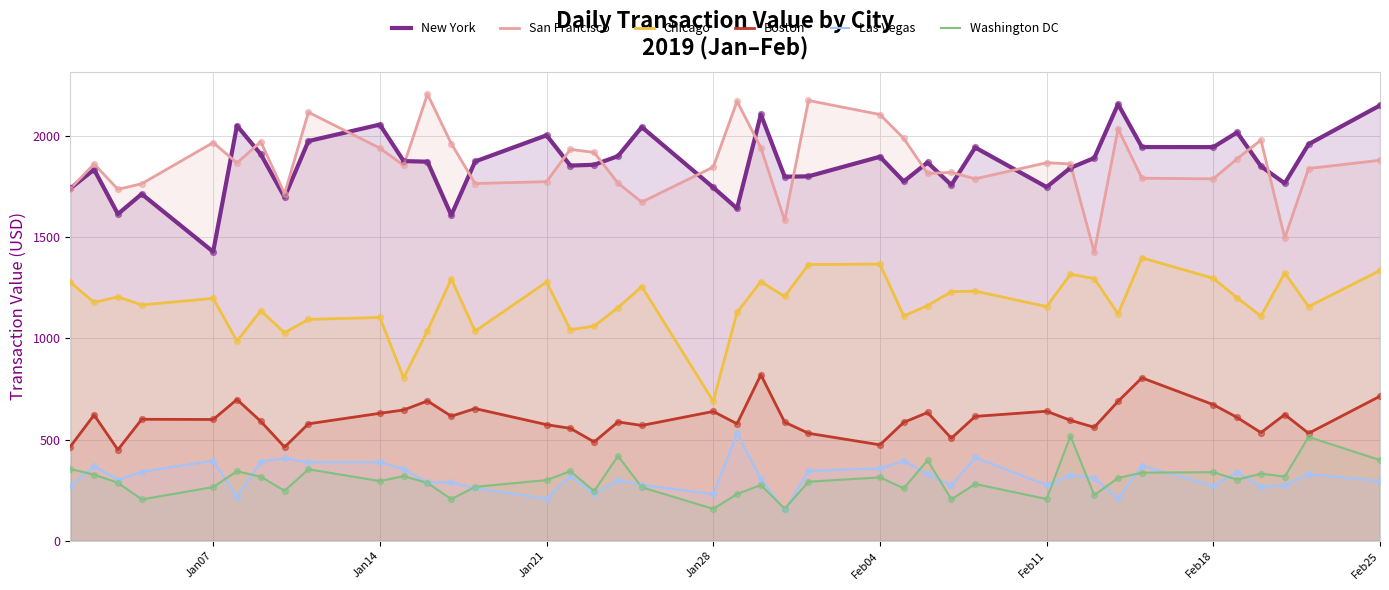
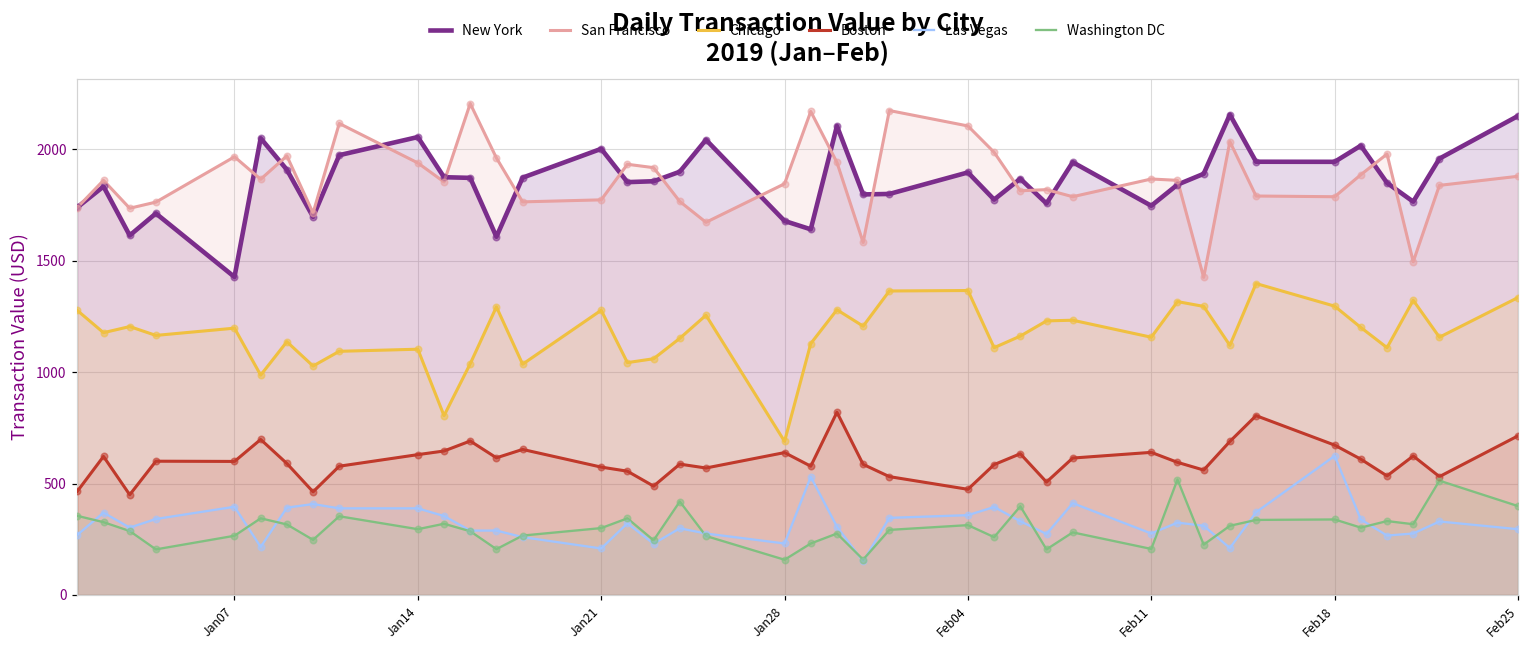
New York, Jan28: 1750 -> 1680
Las Vegas, Feb18: 270 -> 620
